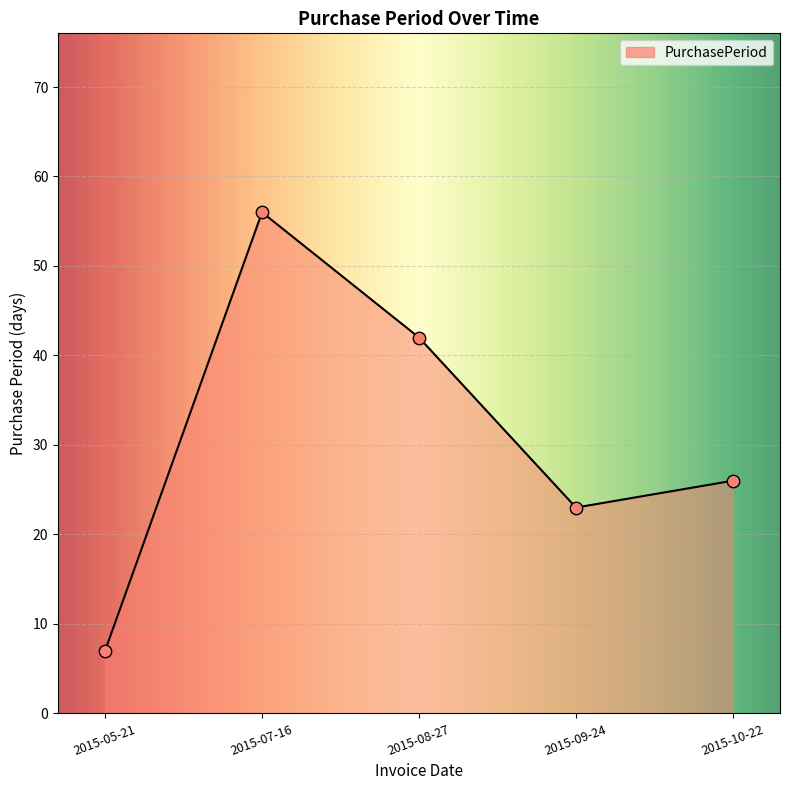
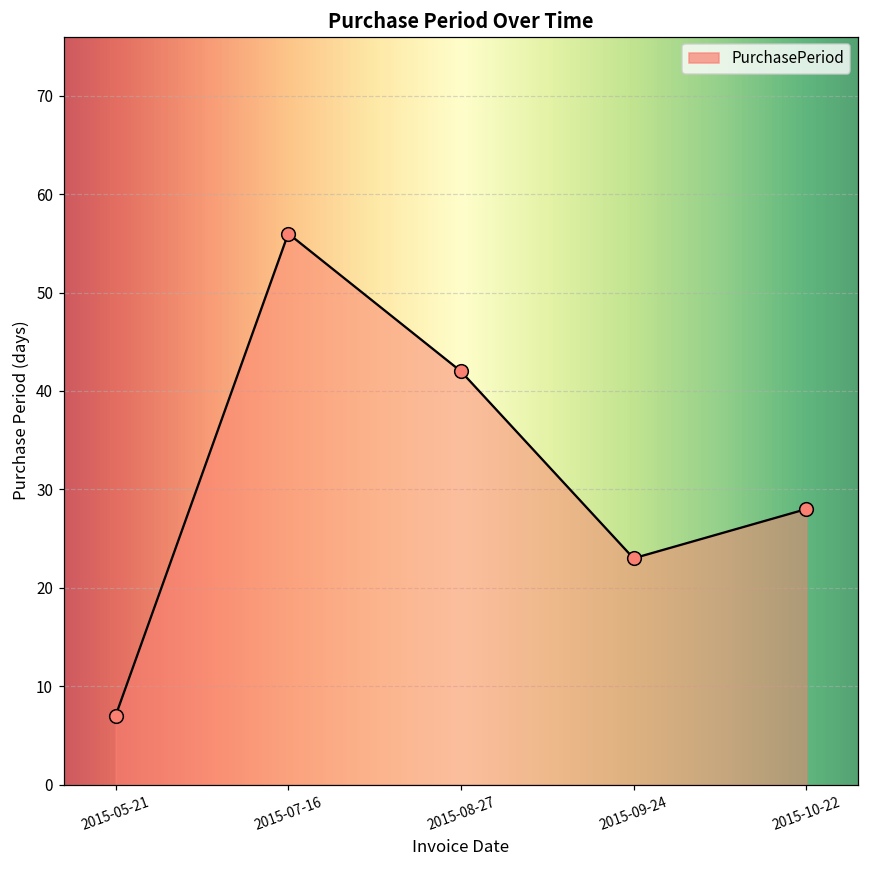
2015-10-22: 26 -> 28
